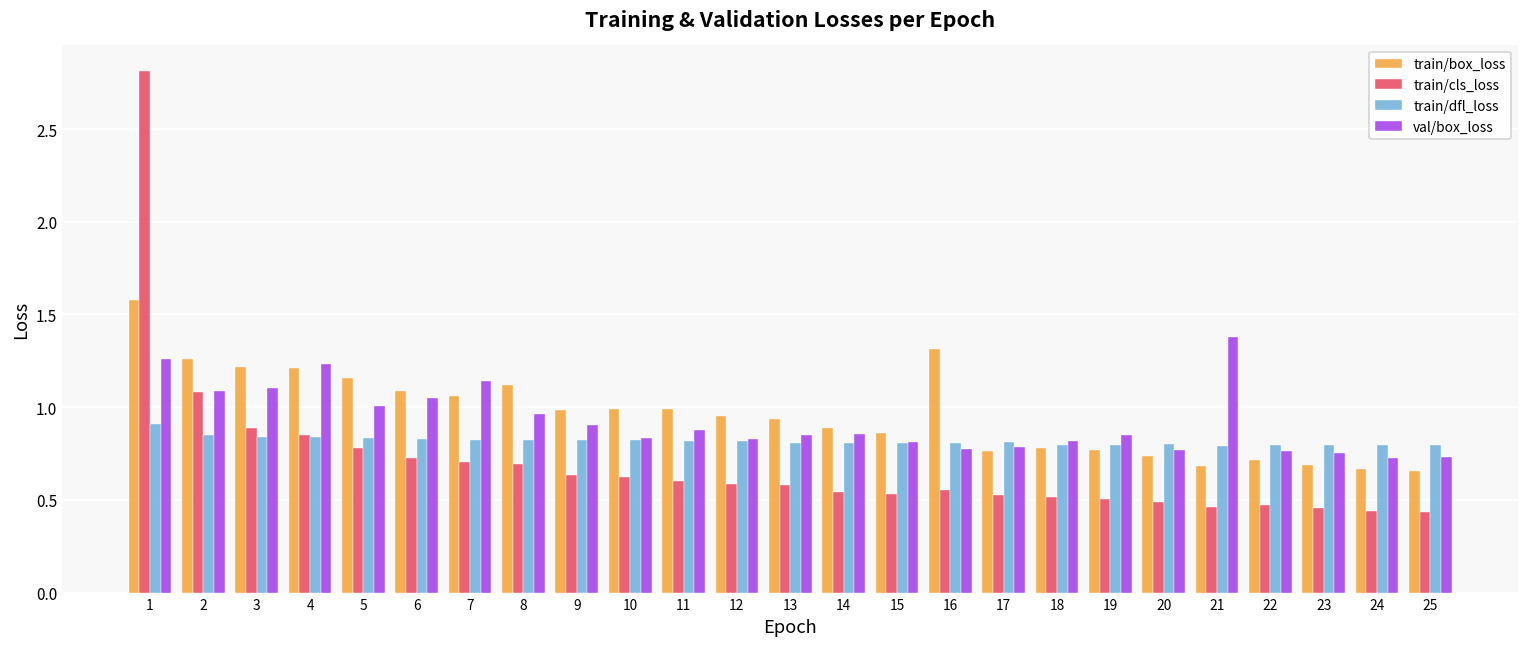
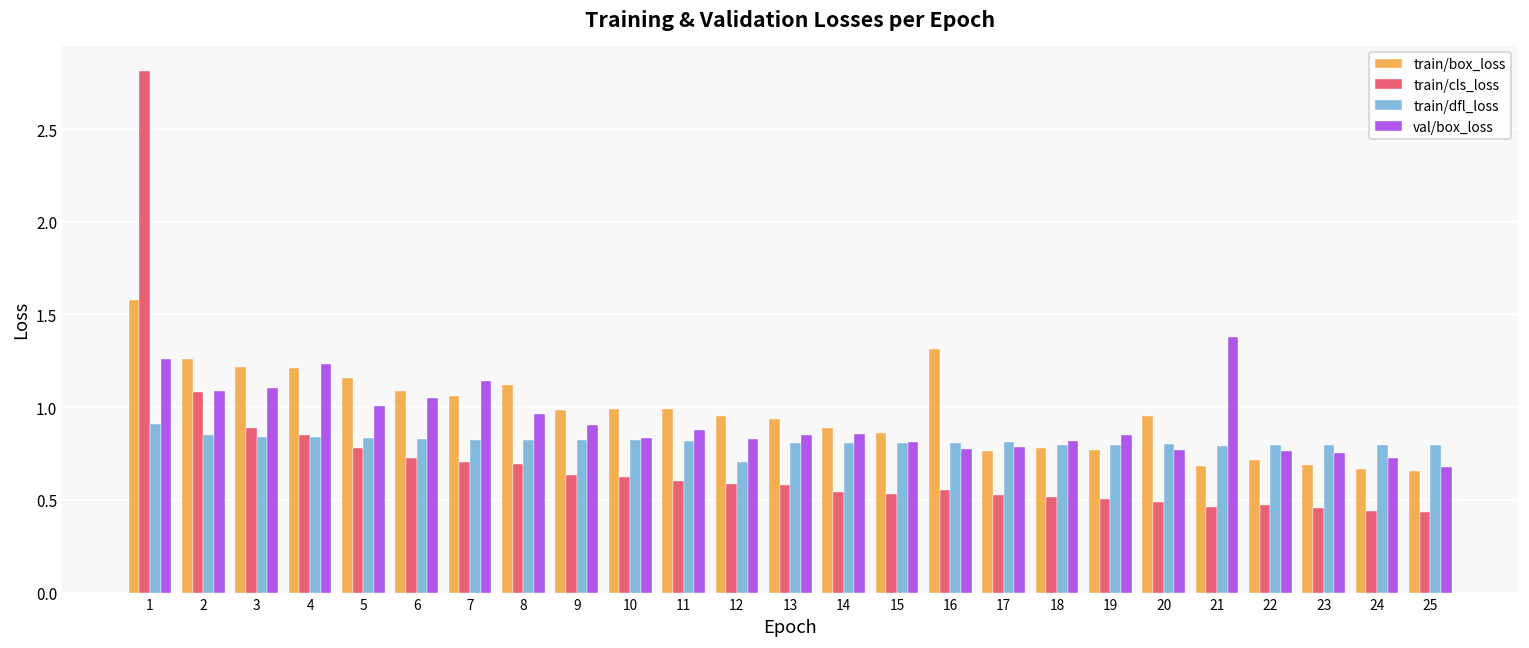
train/dfl_loss, 12: 0.82 -> 0.70
train/box_loss, 20: 0.73 -> 0.95
val/box_loss, 25: 0.73 -> 0.68
